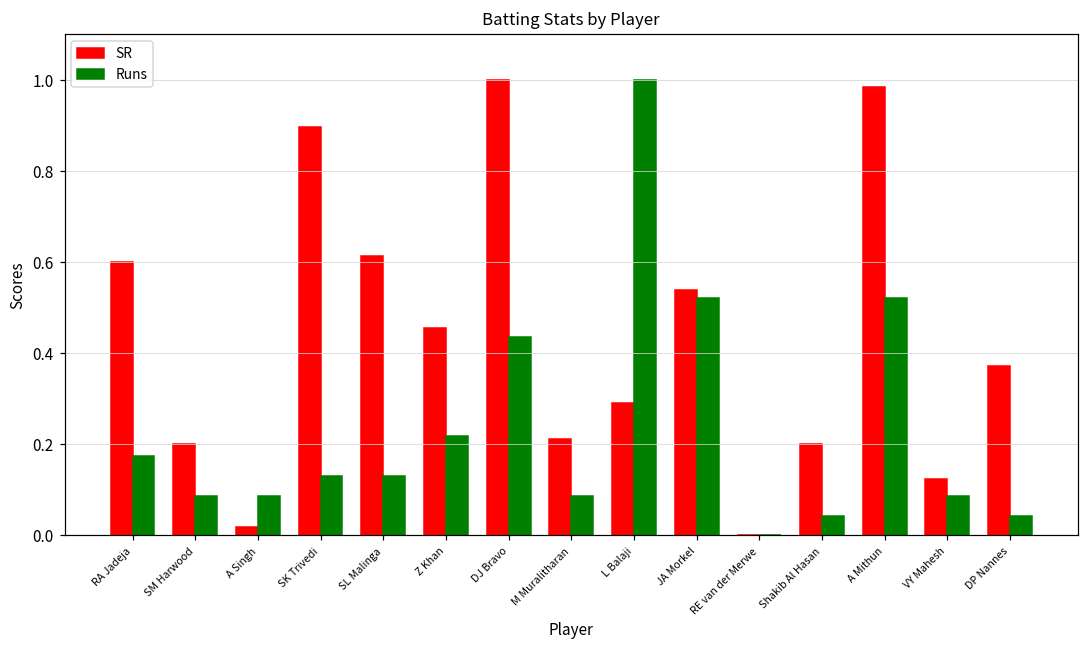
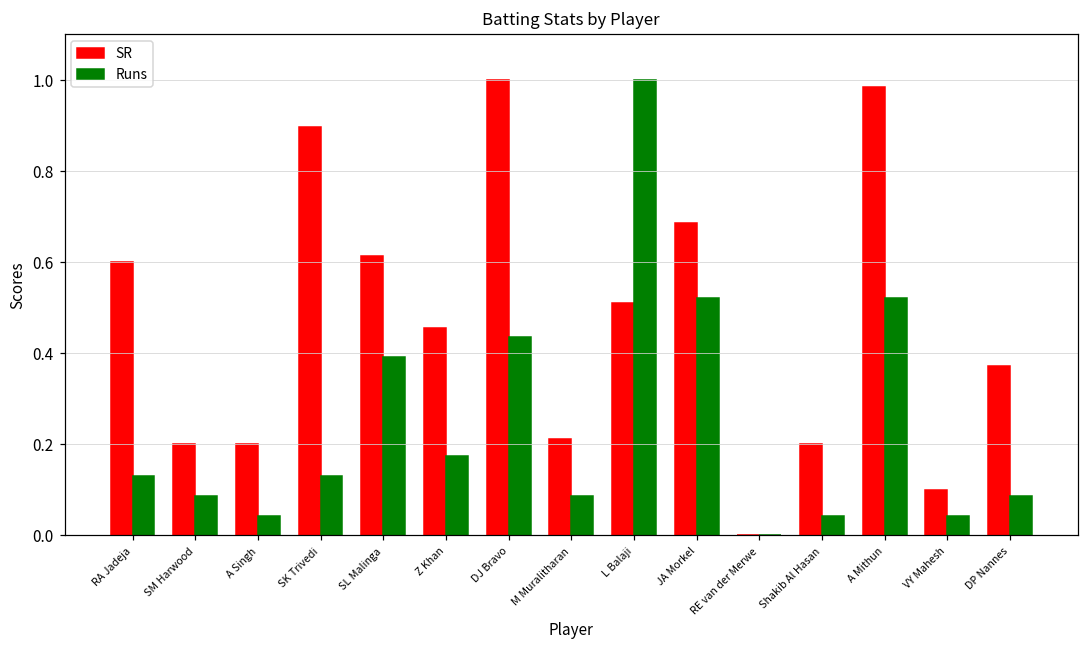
Runs, RA Jadeja: 0.17 -> 0.13
SR, A Singh: 0.02 -> 0.20
Runs, A Singh: 0.09 -> 0.04
Runs, SL Malinga: 0.13 -> 0.39
Runs, Z Khan: 0.22 -> 0.17
SR, L Balaji: 0.29 -> 0.51
SR, JA Morkel: 0.54 -> 0.69
SR, VY Mahesh: 0.12 -> 0.10
Runs, VY Mahesh: 0.09 -> 0.04
Runs, DP Nannes: 0.04 -> 0.09
